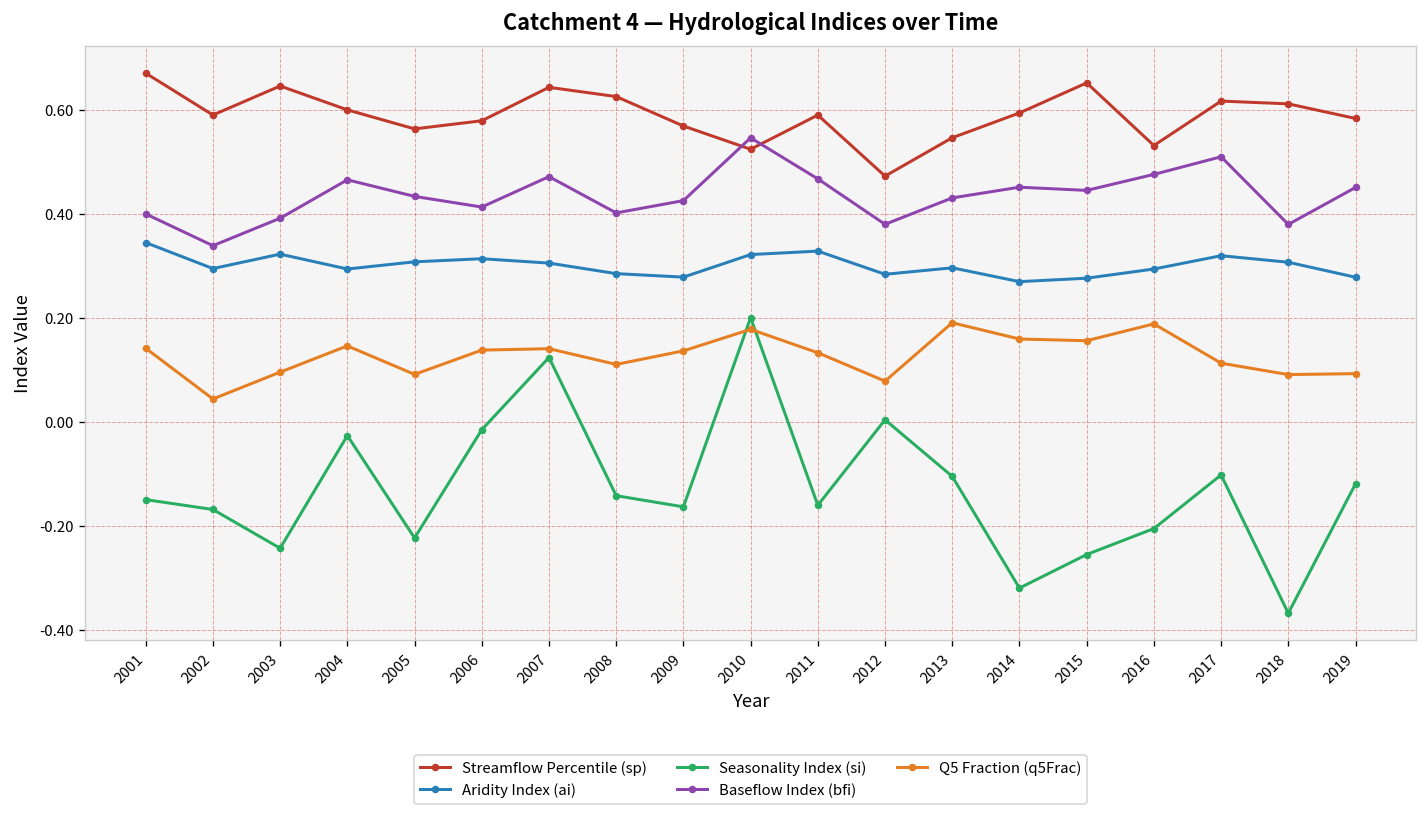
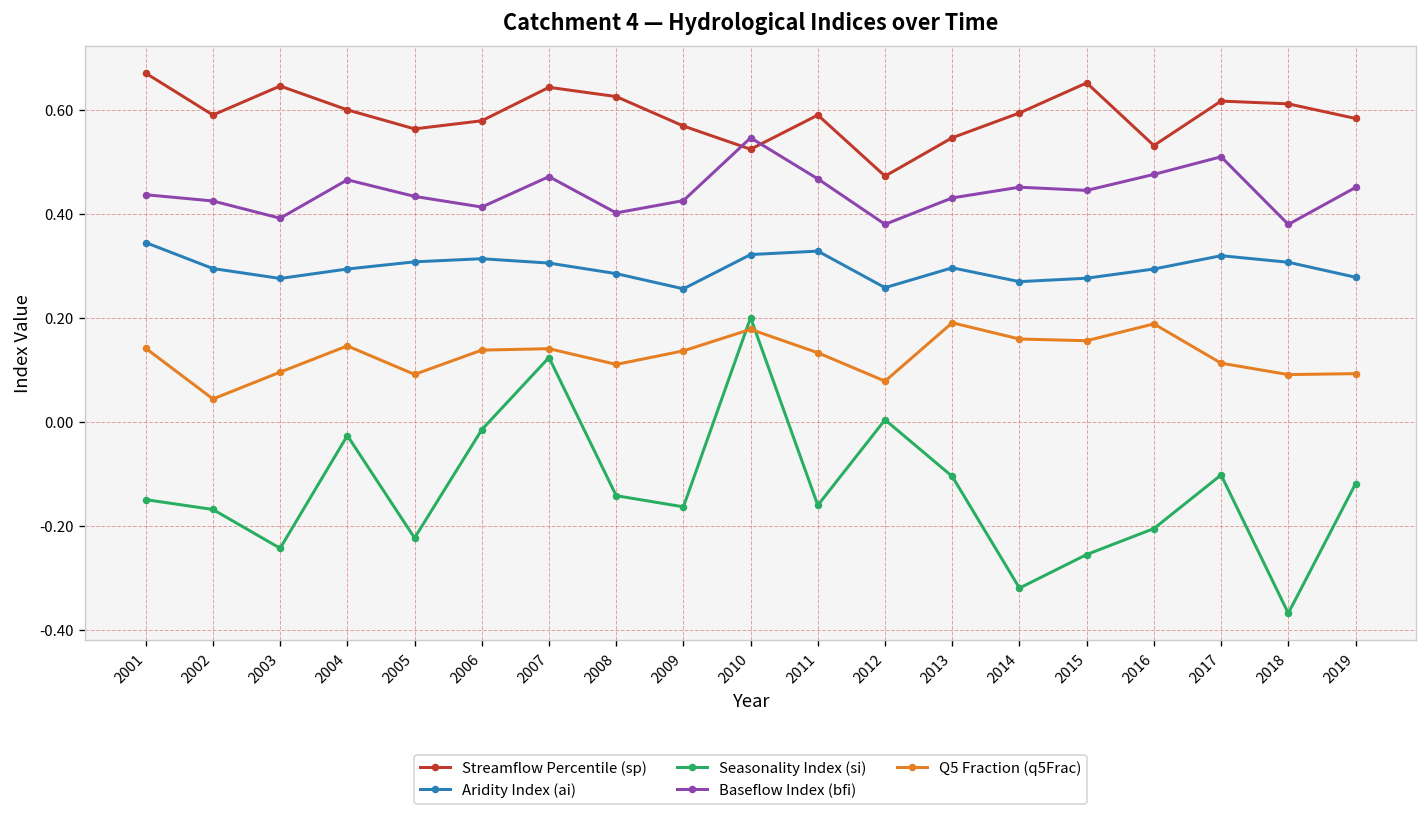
Baseflow Index (bfi), 2001: 0.40 -> 0.44
Baseflow Index (bfi), 2002: 0.34 -> 0.43
Aridity Index (ai), 2003: 0.32 -> 0.28
Aridity Index (ai), 2009: 0.28 -> 0.26
Aridity Index (ai), 2012: 0.28 -> 0.26
